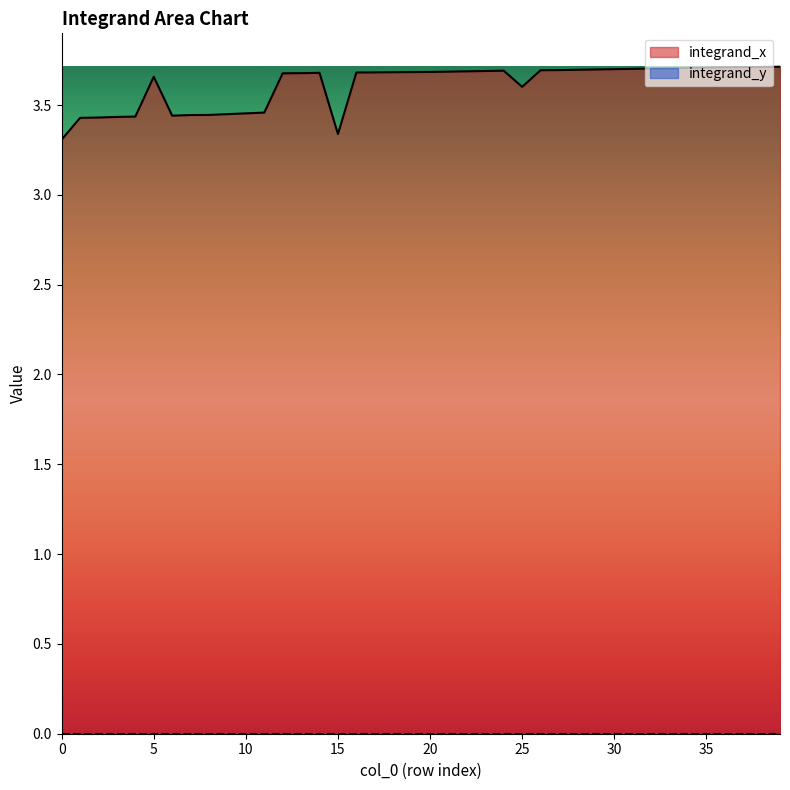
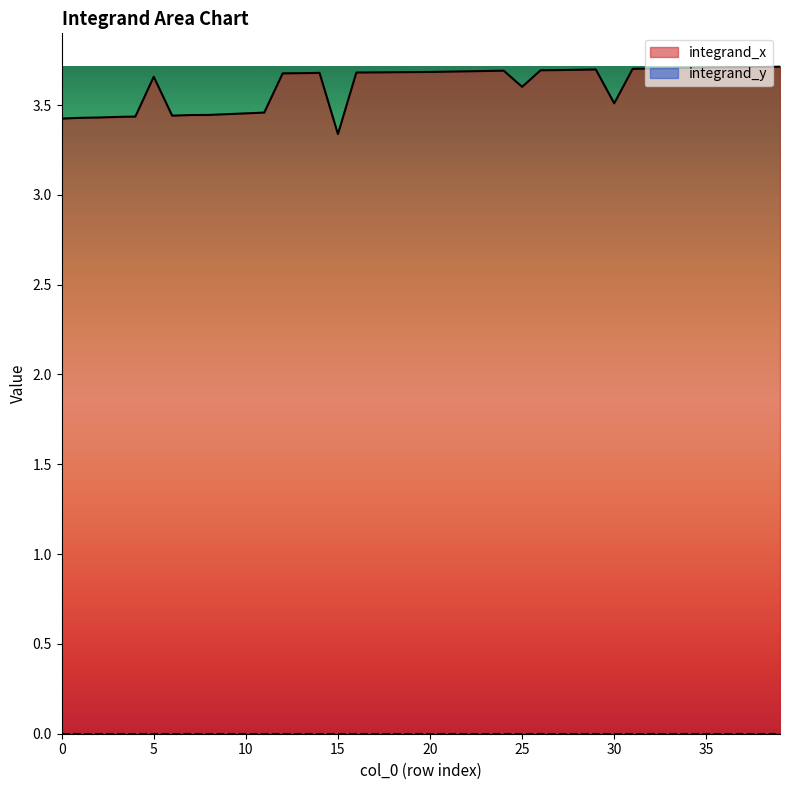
integrand_x, 0: 3.31 -> 3.42
integrand_x, 30: 3.70 -> 3.51
